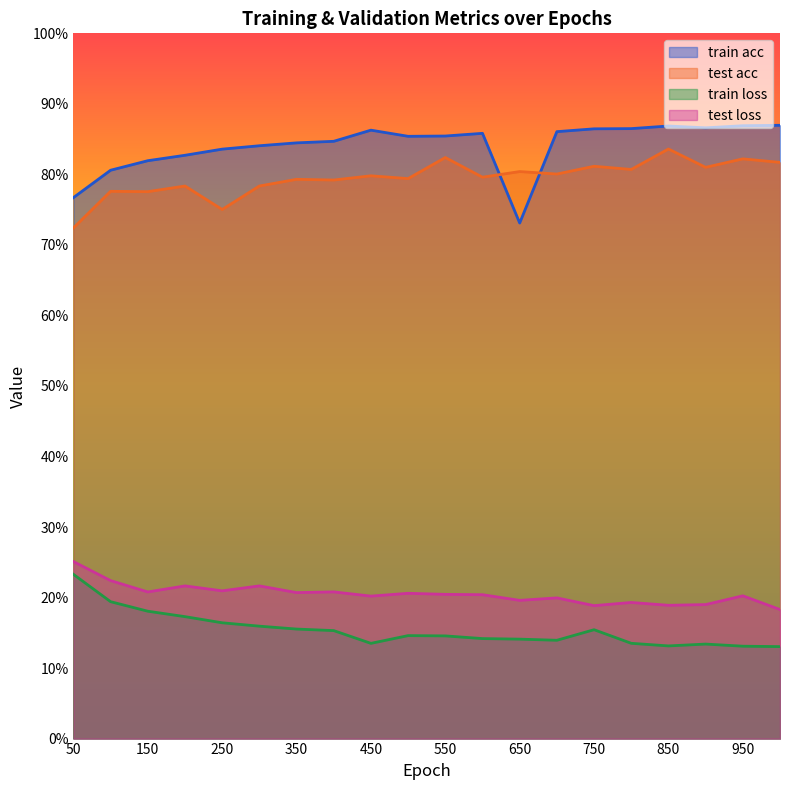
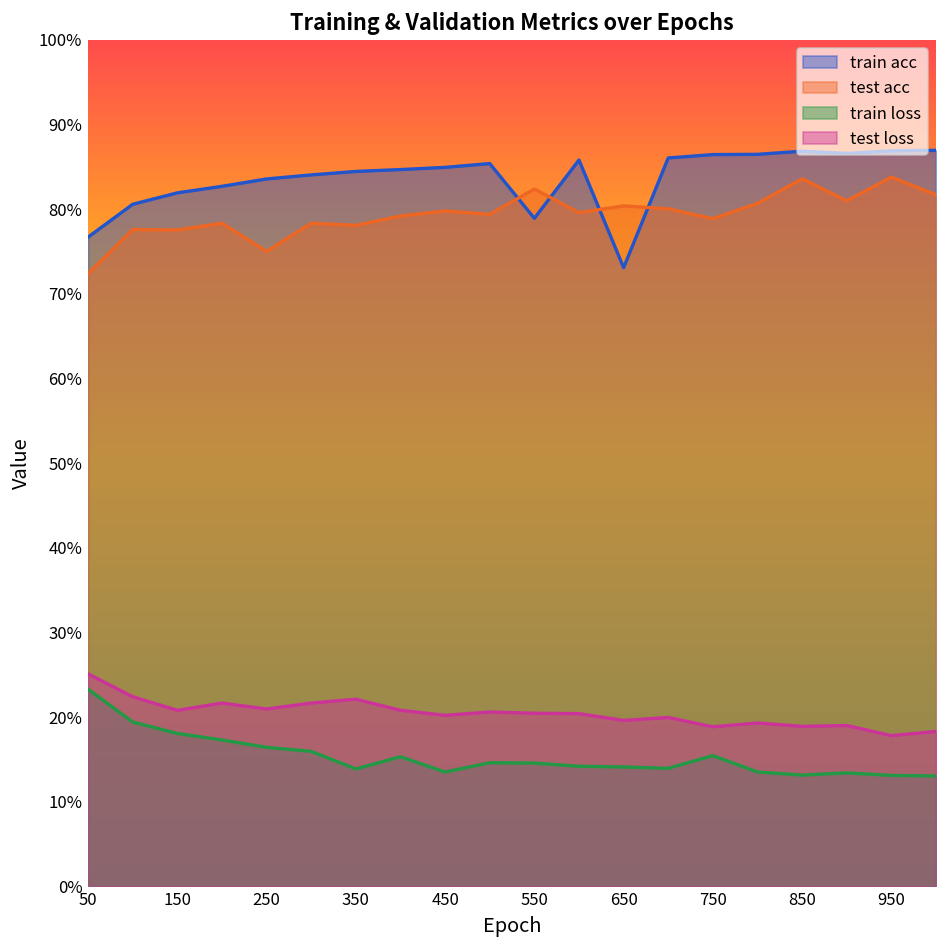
test acc, 350: 79% -> 78%
train loss, 350: 16% -> 14%
test loss, 350: 21% -> 22%
train acc, 450: 86% -> 85%
train acc, 550: 85% -> 79%
test acc, 750: 81% -> 79%
test acc, 950: 82% -> 84%
test loss, 950: 20% -> 18%
